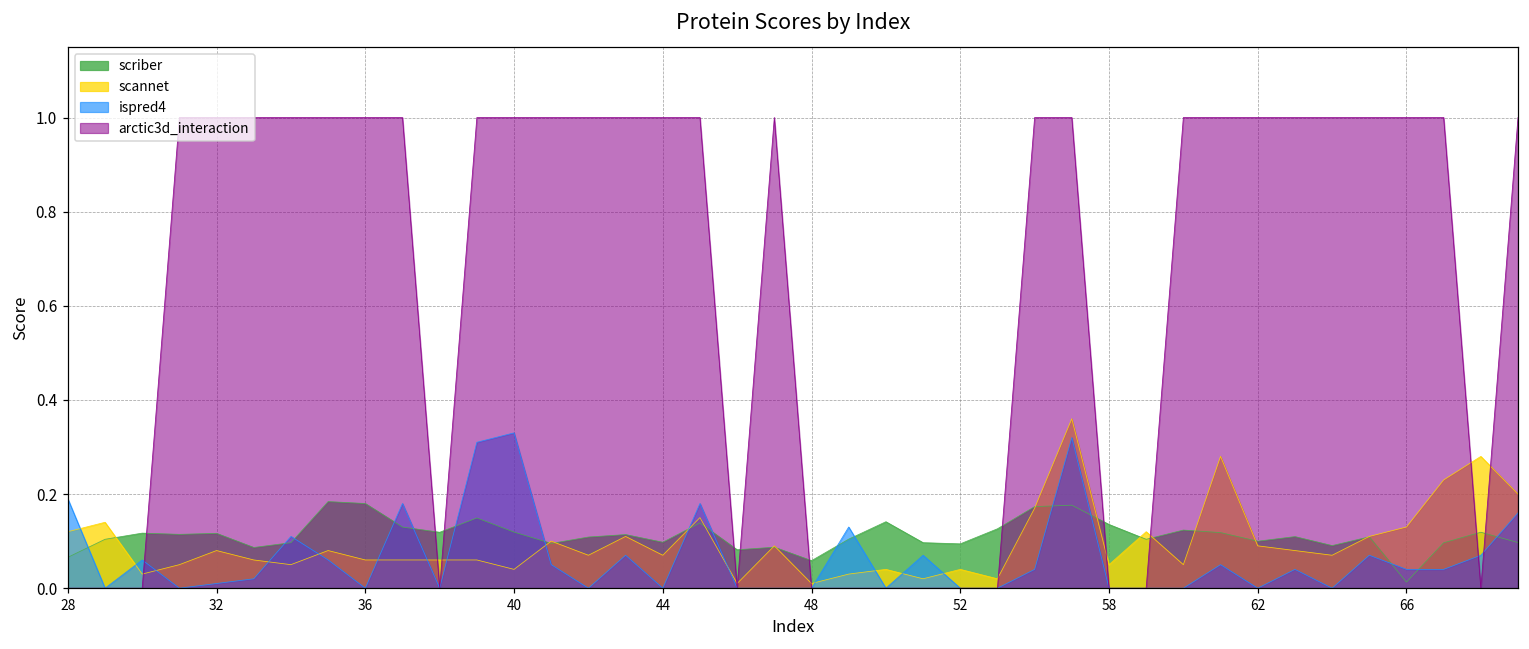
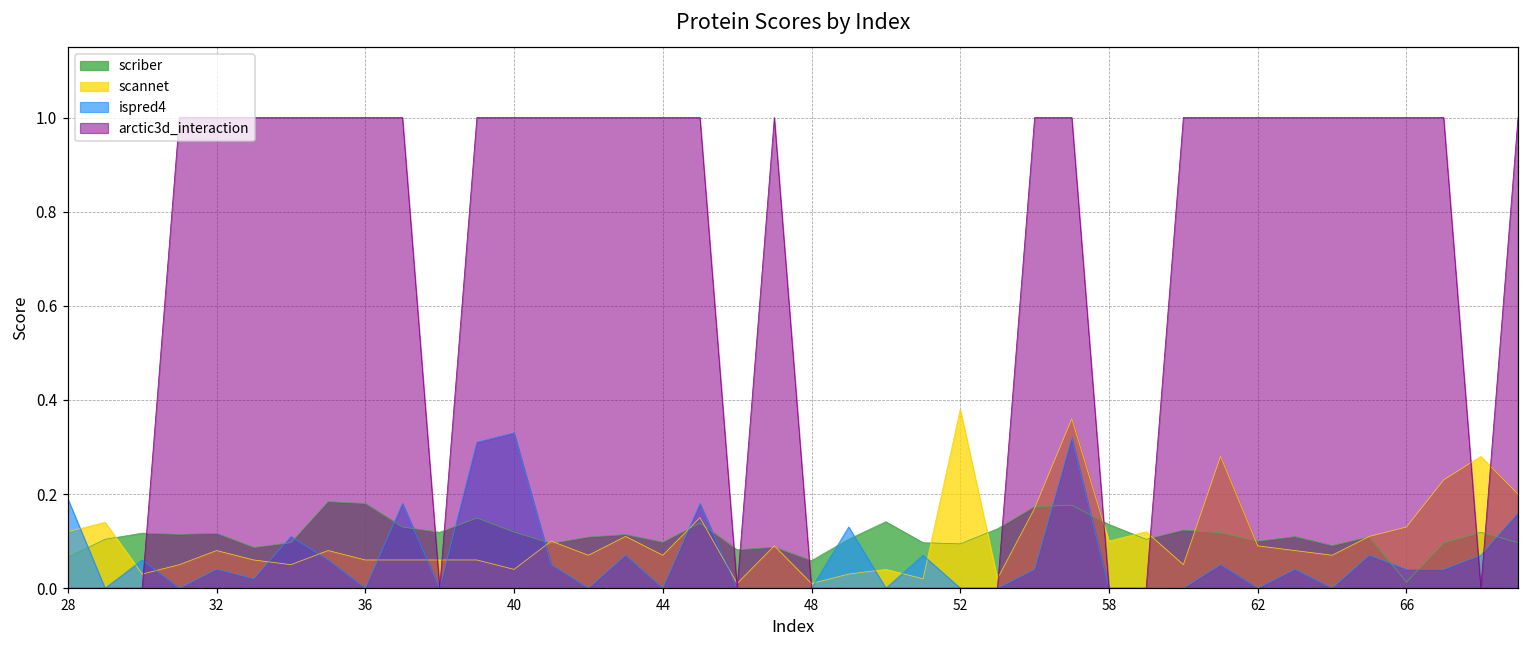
ispred4, 32: 0.01 -> 0.04
scannet, 52: 0.04 -> 0.38
scannet, 58: 0.05 -> 0.10
